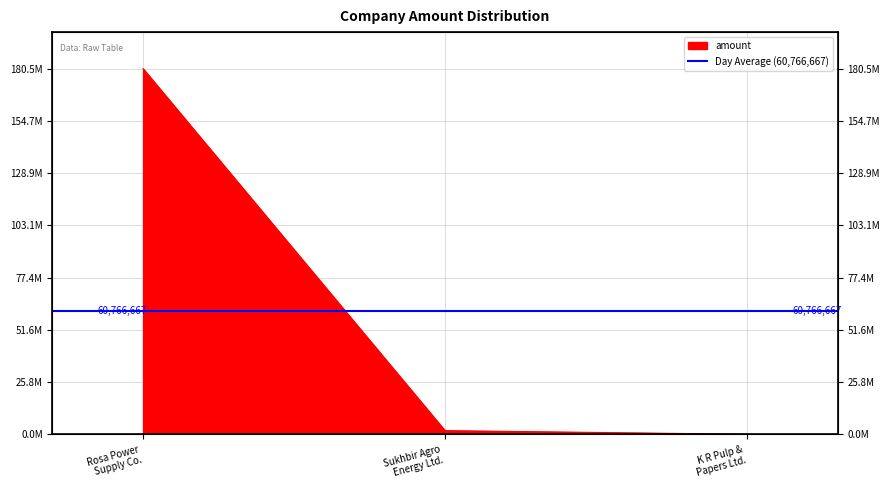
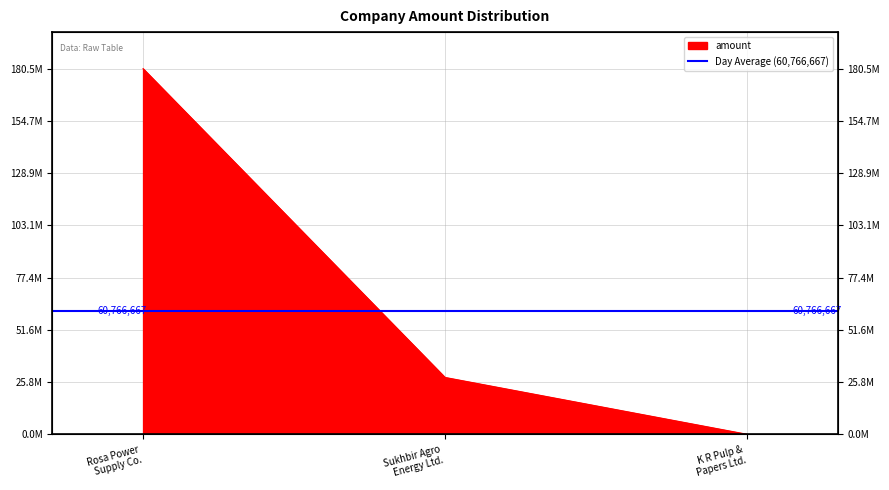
Sukhbir Agro Energy Ltd.: 2000000 -> 28000000
